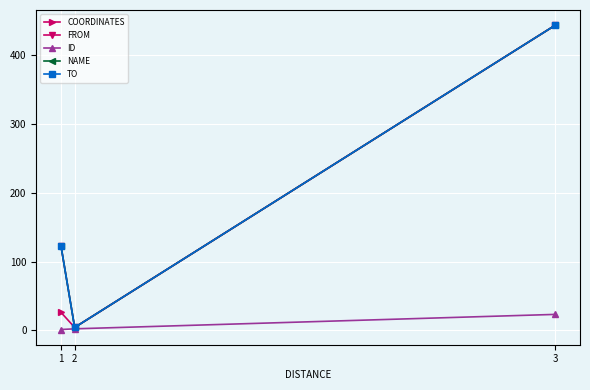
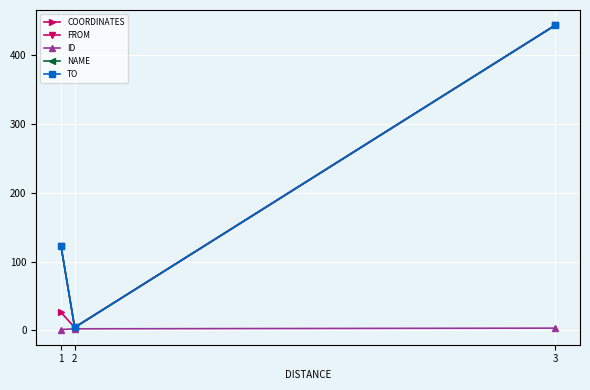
ID, 3: 20 -> 0
